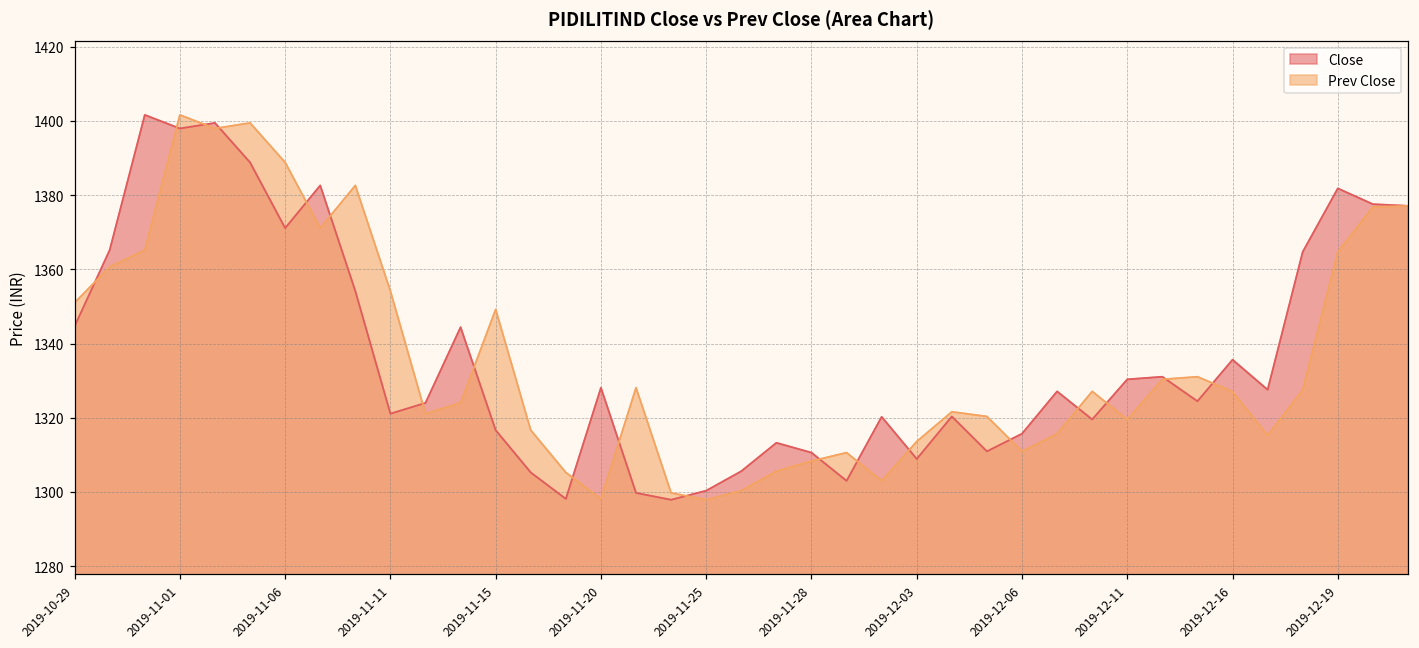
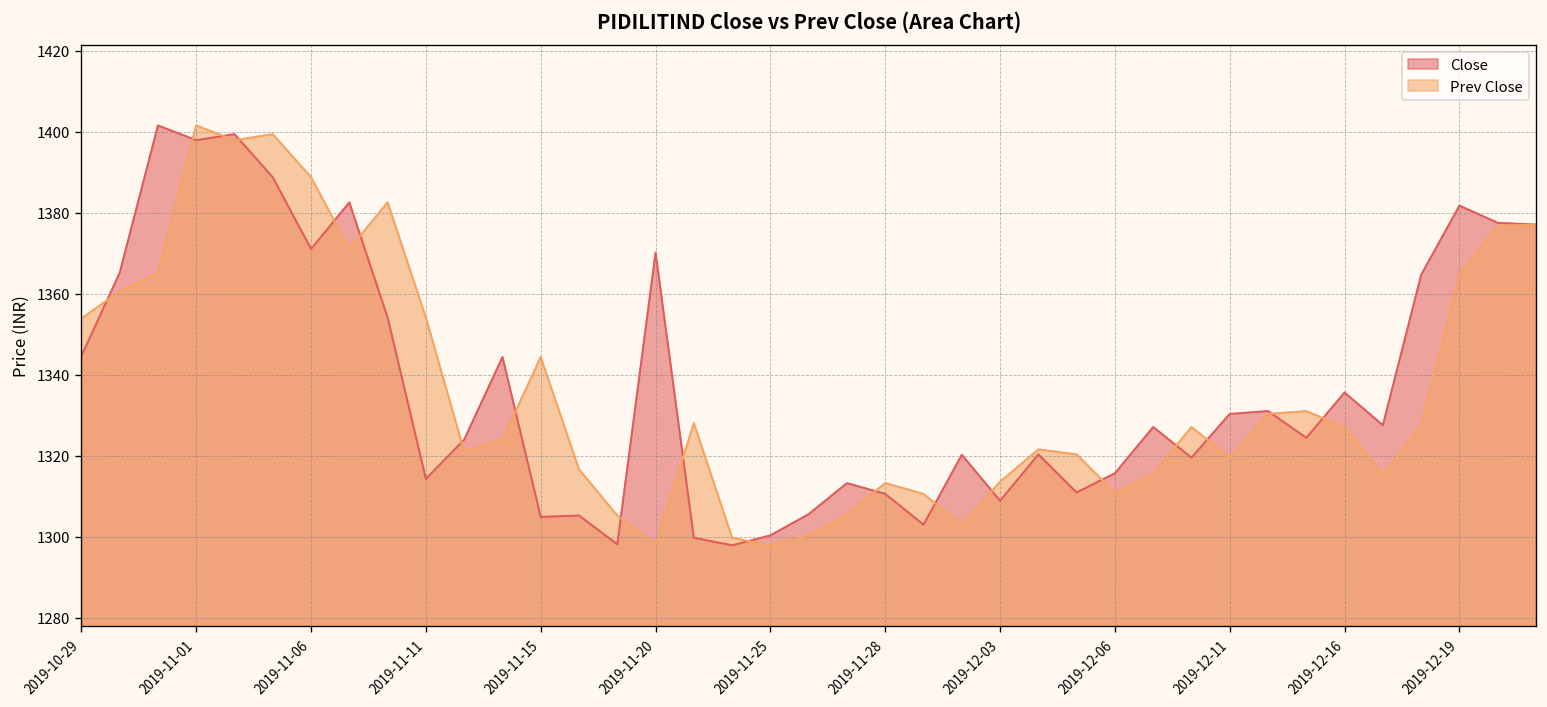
Prev Close, 2019-10-29: 1351 -> 1354
Close, 2019-11-11: 1321 -> 1314
Close, 2019-11-15: 1317 -> 1305
Prev Close, 2019-11-15: 1349 -> 1344
Close, 2019-11-20: 1328 -> 1370
Prev Close, 2019-11-28: 1308 -> 1313
